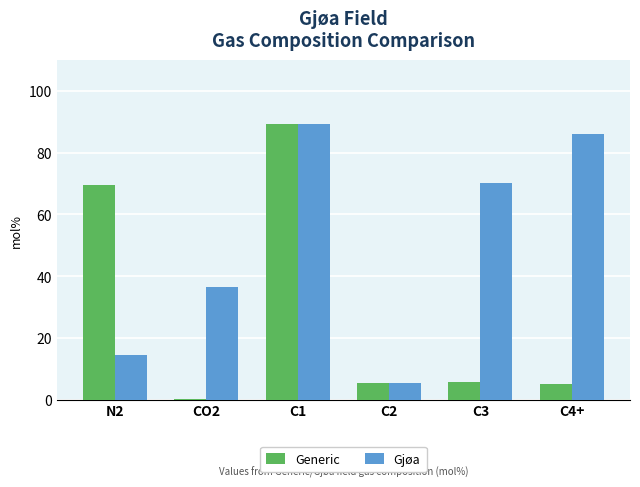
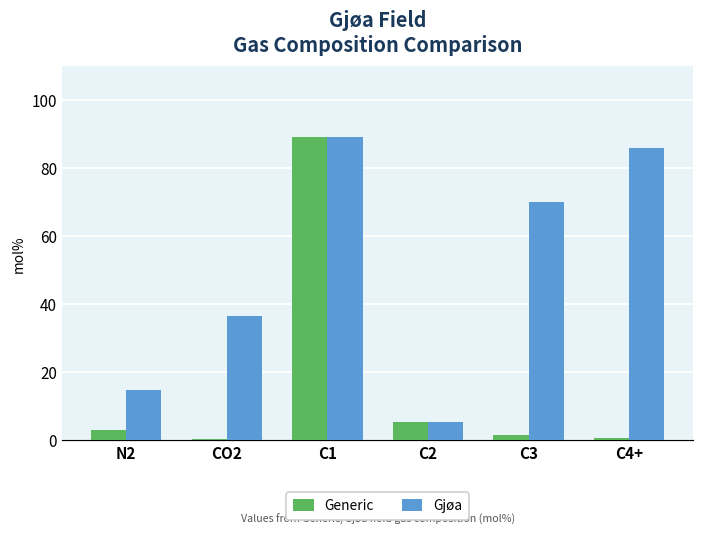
Generic, N2: 70 -> 3
Generic, C3: 6 -> 2
Generic, C4+: 5 -> 1
